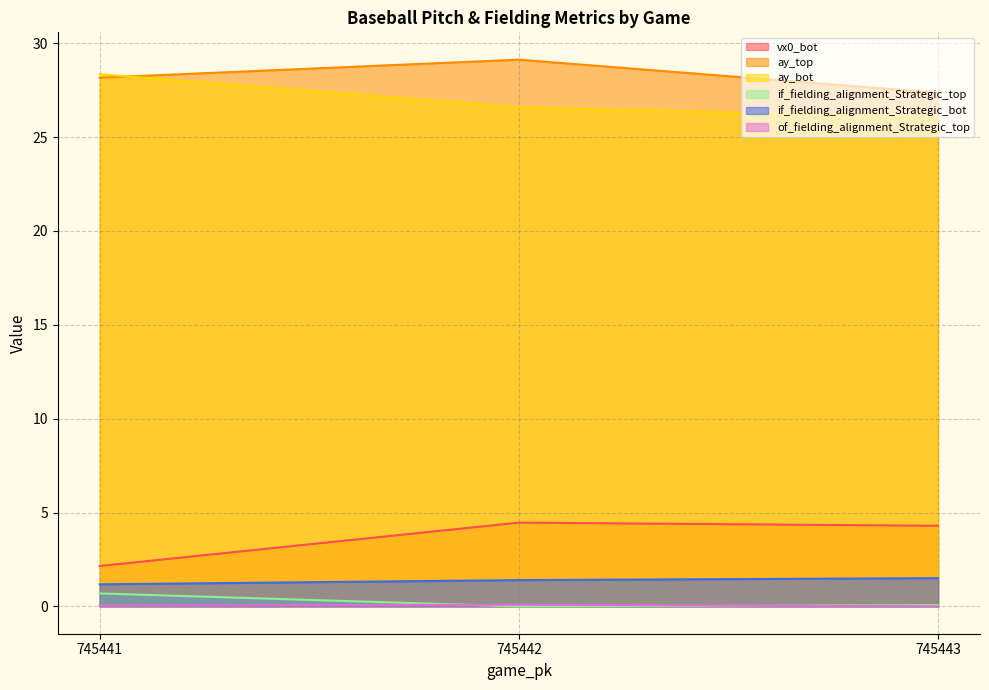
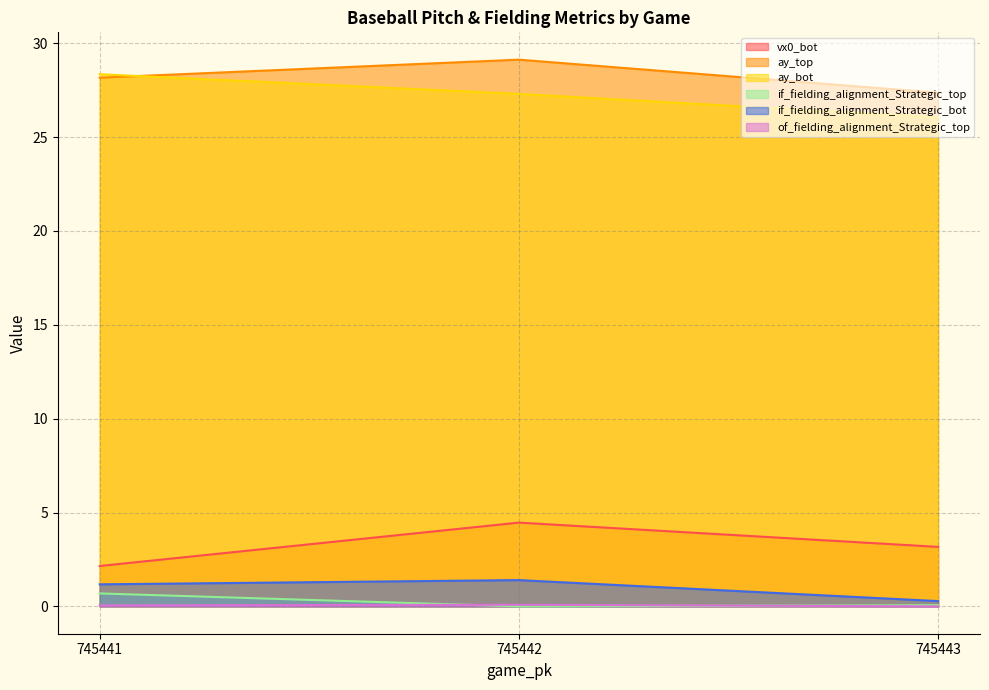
ay_bot, 745442: 26.6 -> 27.3
vx0_bot, 745443: 4.3 -> 3.2
if_fielding_alignment_Strategic_bot, 745443: 1.5 -> 0.3
